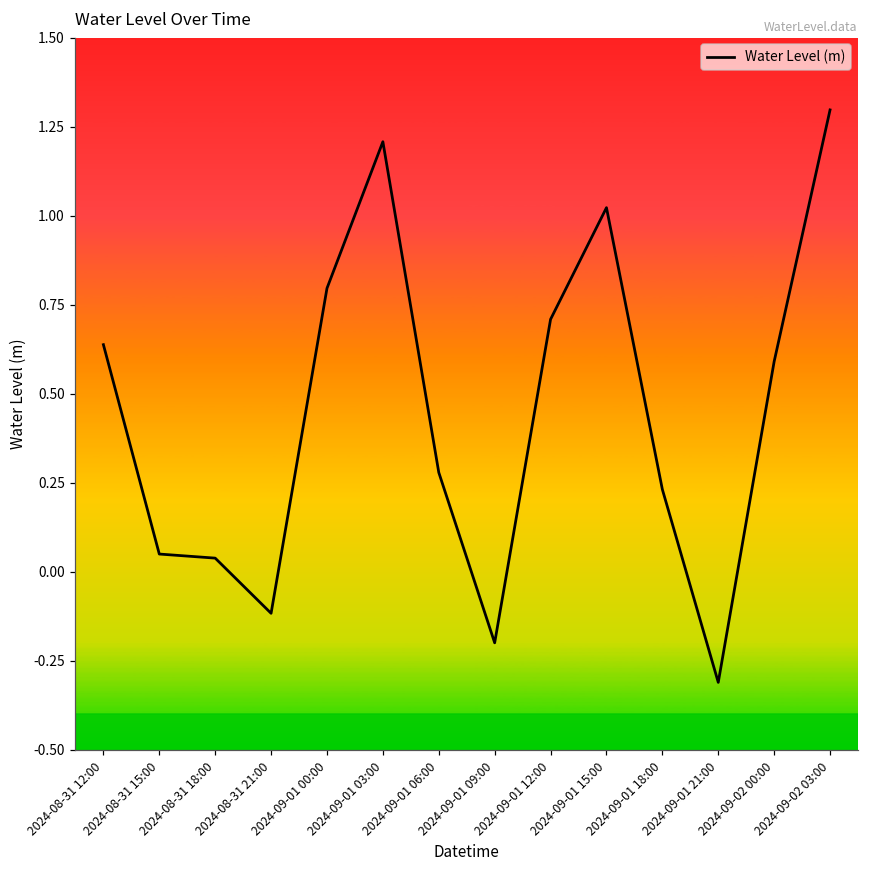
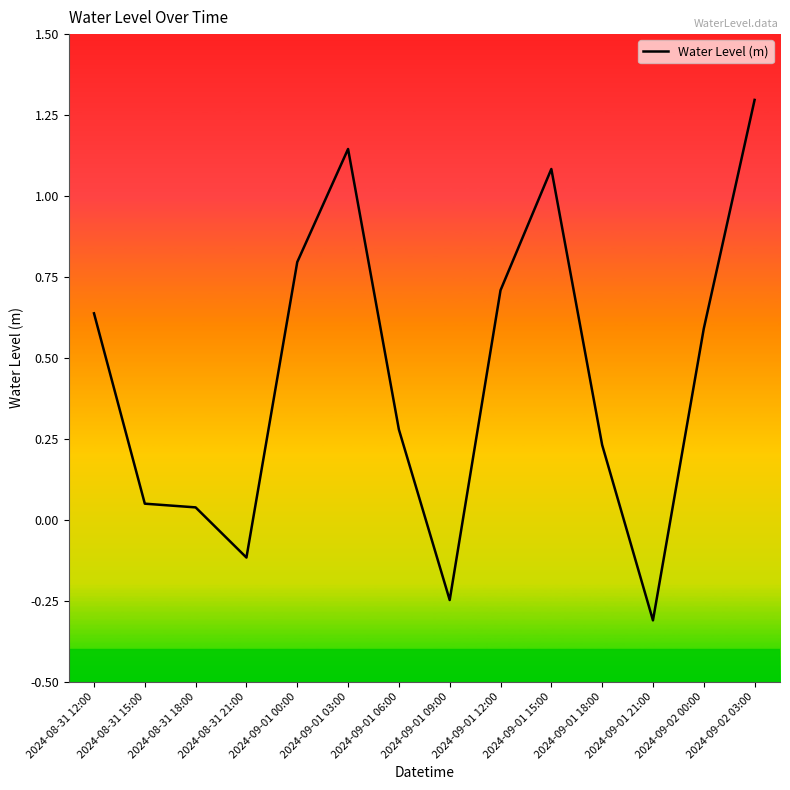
2024-09-01 03:00: 1.21 -> 1.15
2024-09-01 09:00: -0.20 -> -0.25
2024-09-01 15:00: 1.02 -> 1.08
